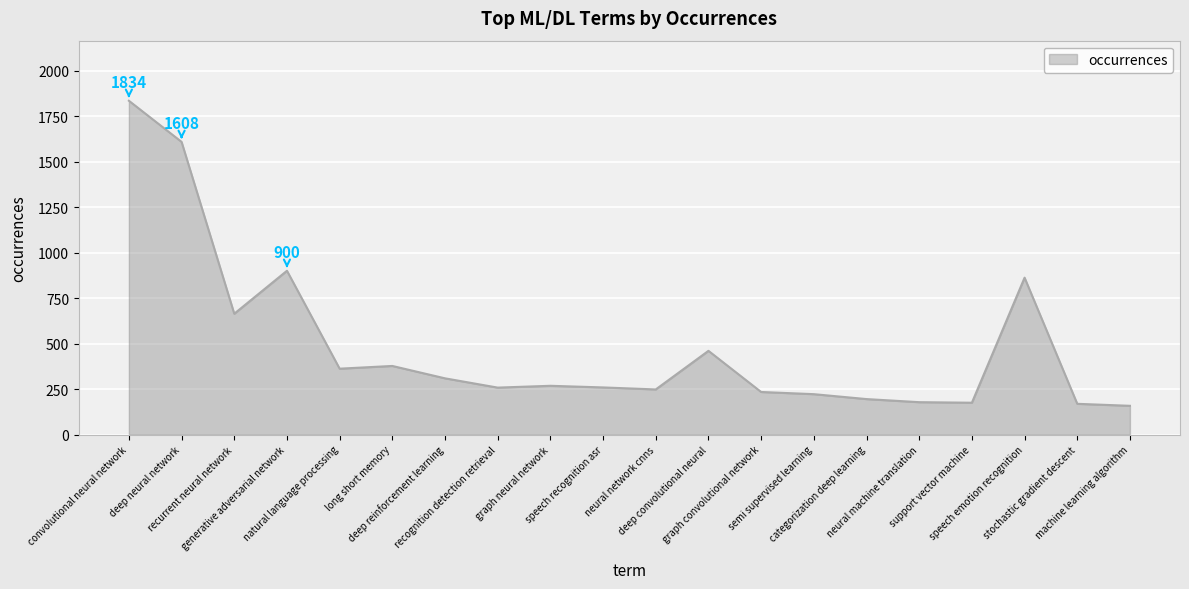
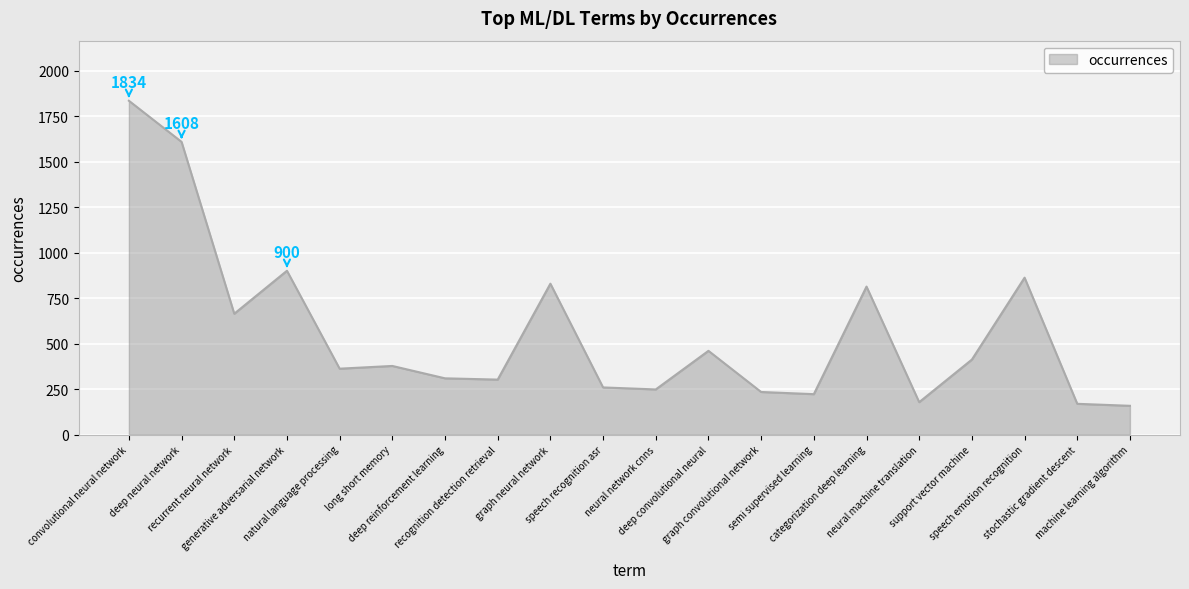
recognition detection retrieval: 260 -> 300
graph neural network: 270 -> 830
categorization deep learning: 200 -> 810
support vector machine: 180 -> 410
